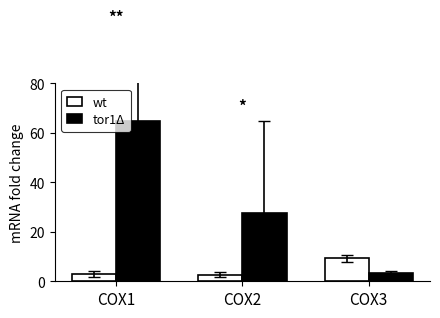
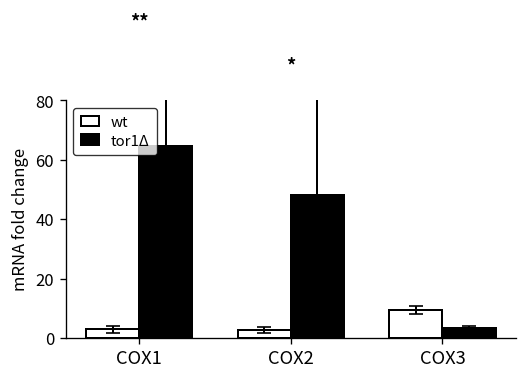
tor1Δ, COX2: 28 -> 48
